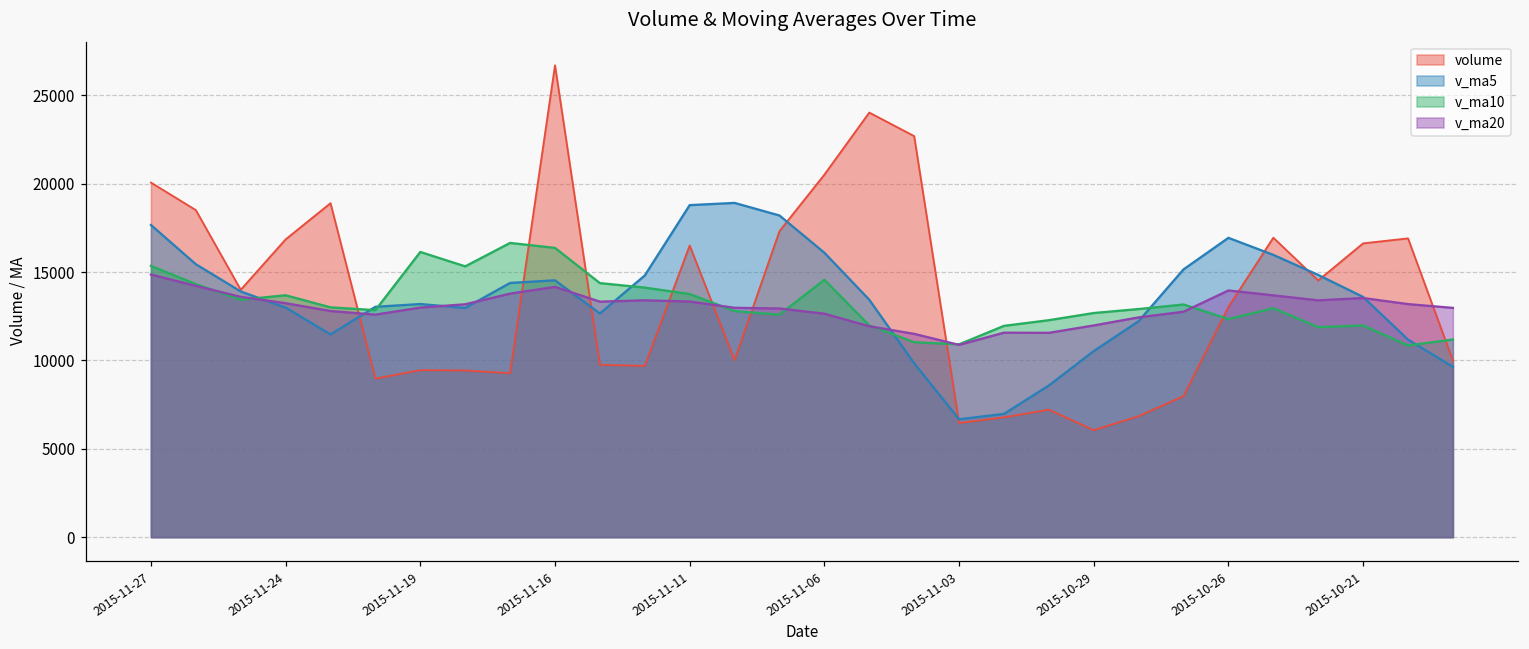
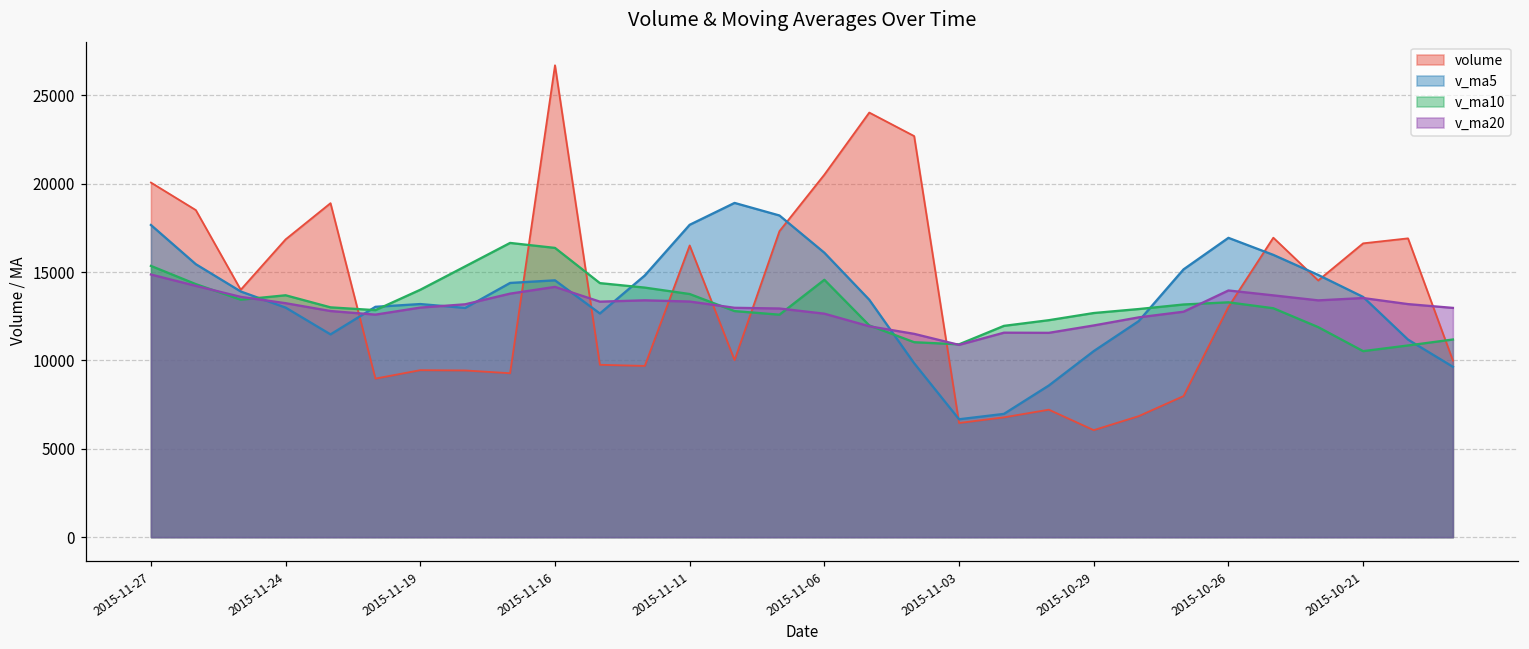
v_ma10, 2015-11-19: 16100 -> 14000
v_ma5, 2015-11-11: 18800 -> 17700
v_ma10, 2015-10-26: 12300 -> 13300
v_ma10, 2015-10-21: 12000 -> 10500
